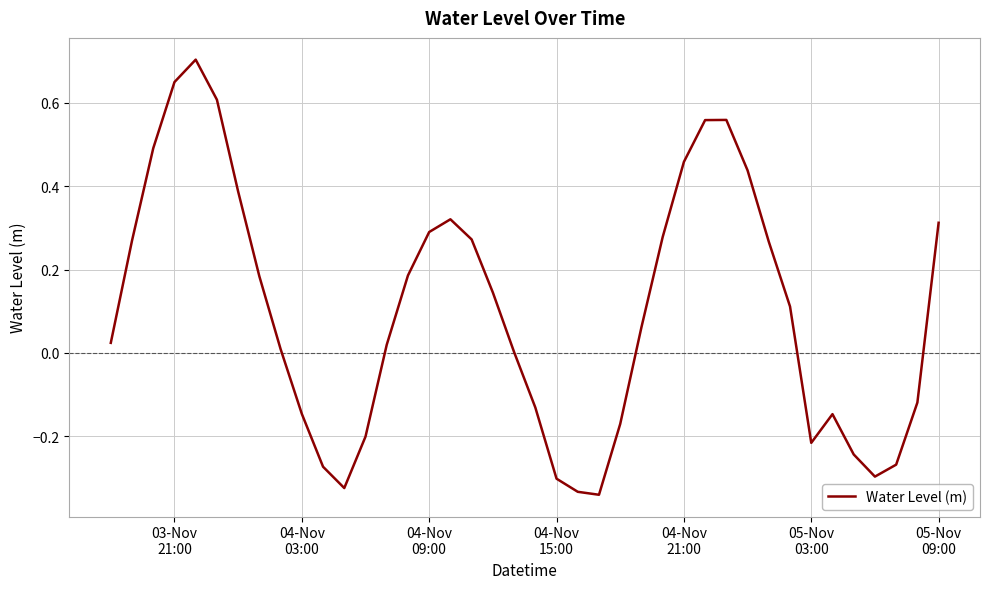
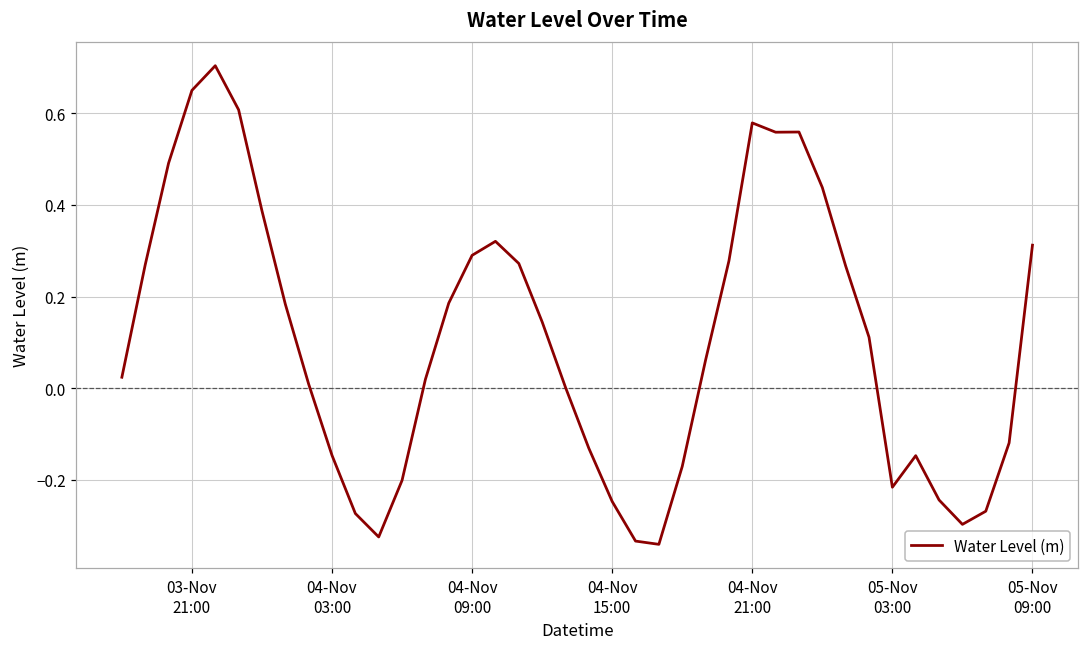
04-Nov 15:00: -0.30 -> -0.25
04-Nov 21:00: 0.46 -> 0.58
